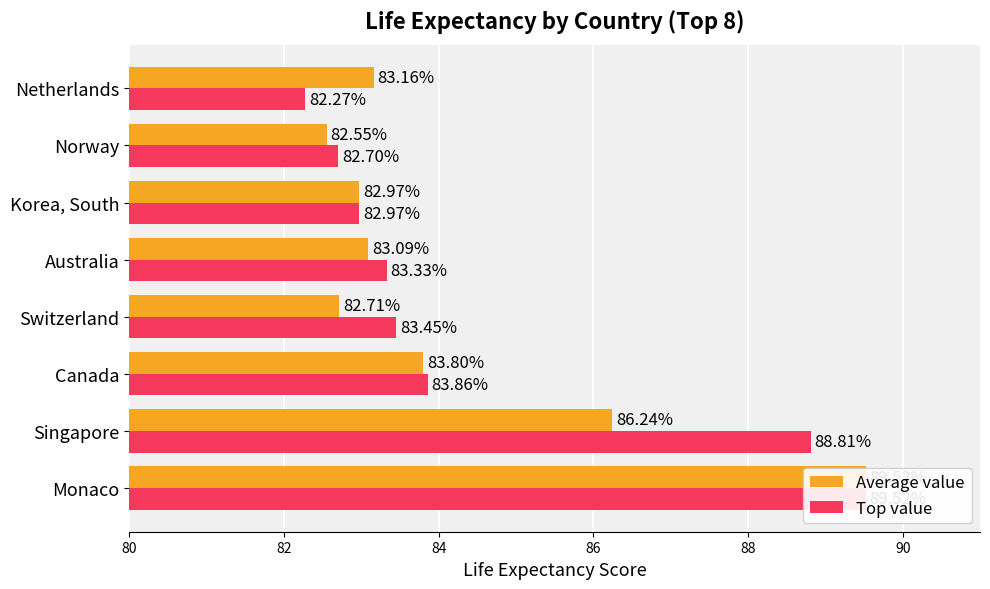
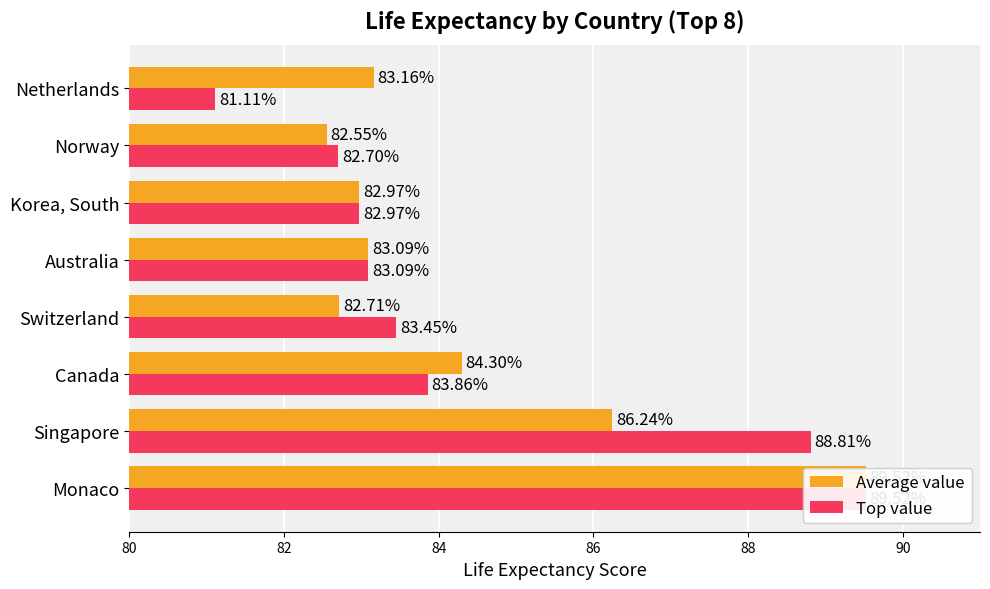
Top value, Netherlands: 82.27% -> 81.11%
Top value, Australia: 83.33% -> 83.09%
Average value, Canada: 83.80% -> 84.30%
